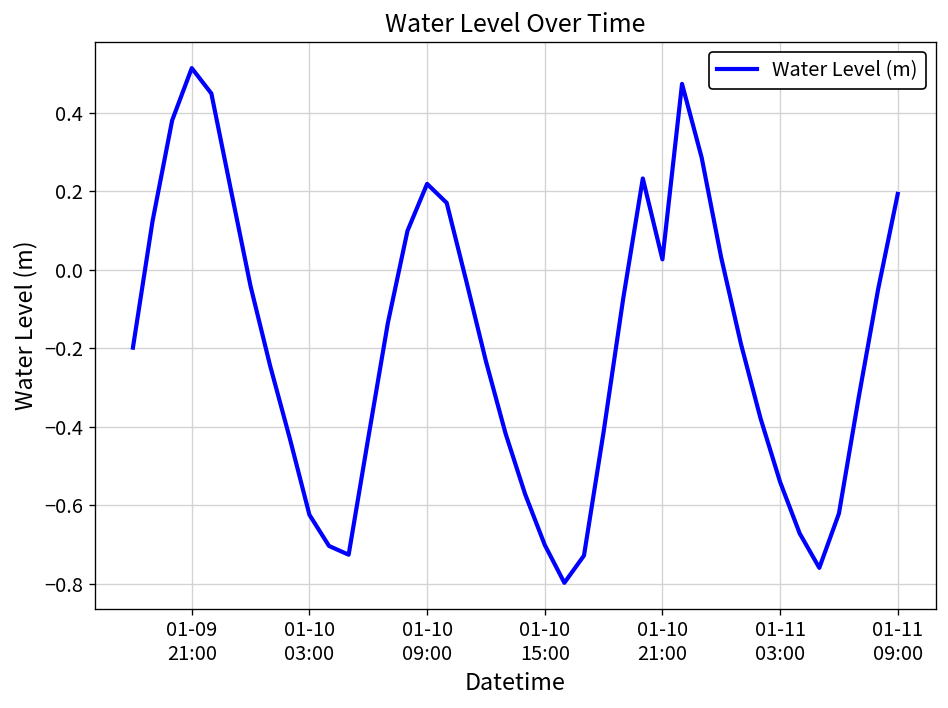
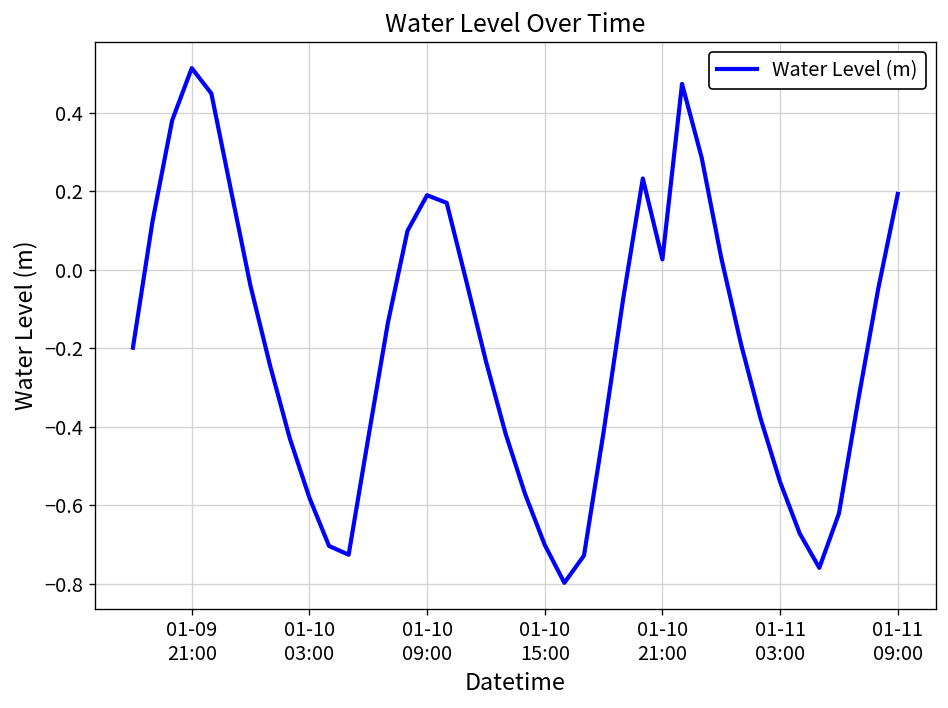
01-10 03:00: -0.62 -> -0.58
01-10 09:00: 0.22 -> 0.19
